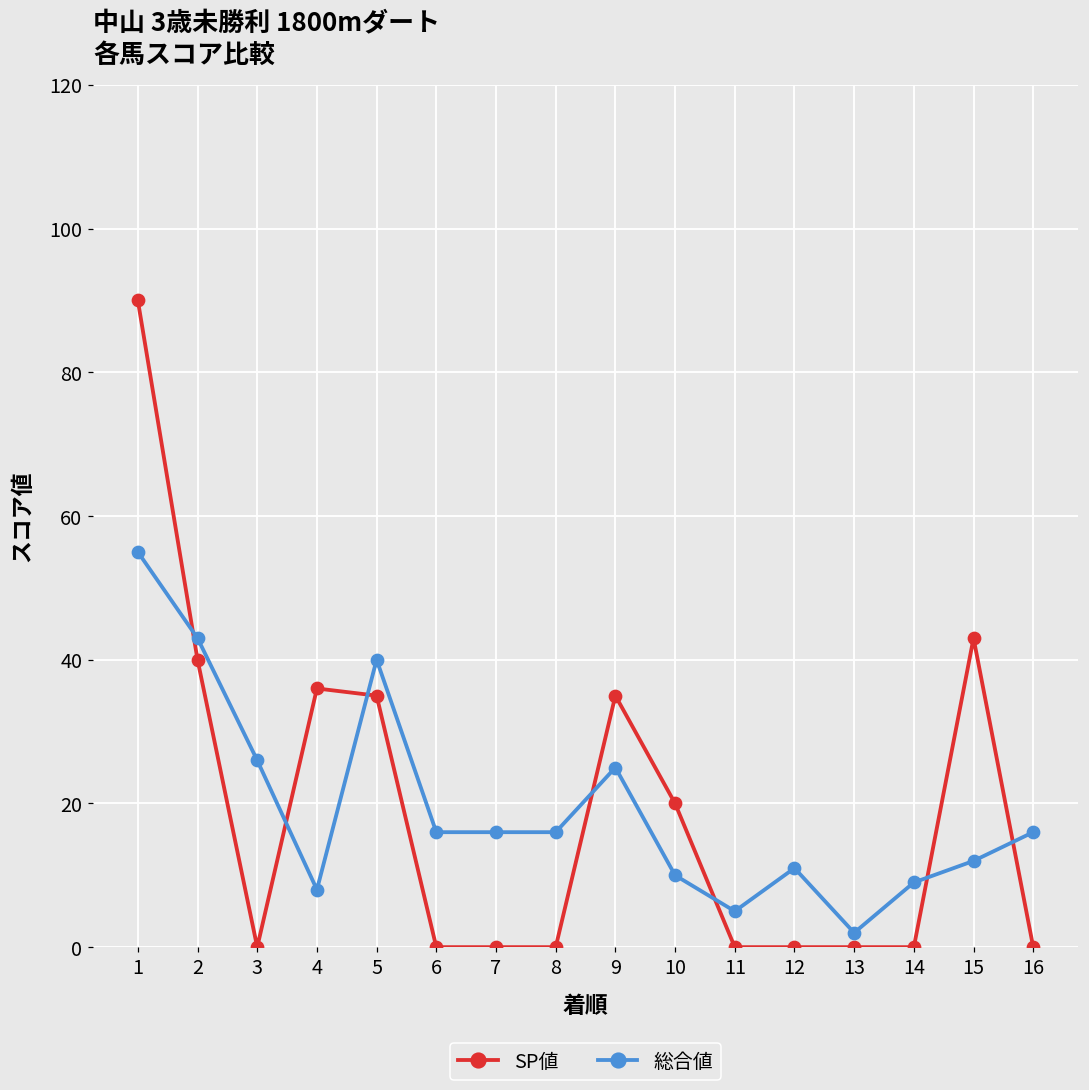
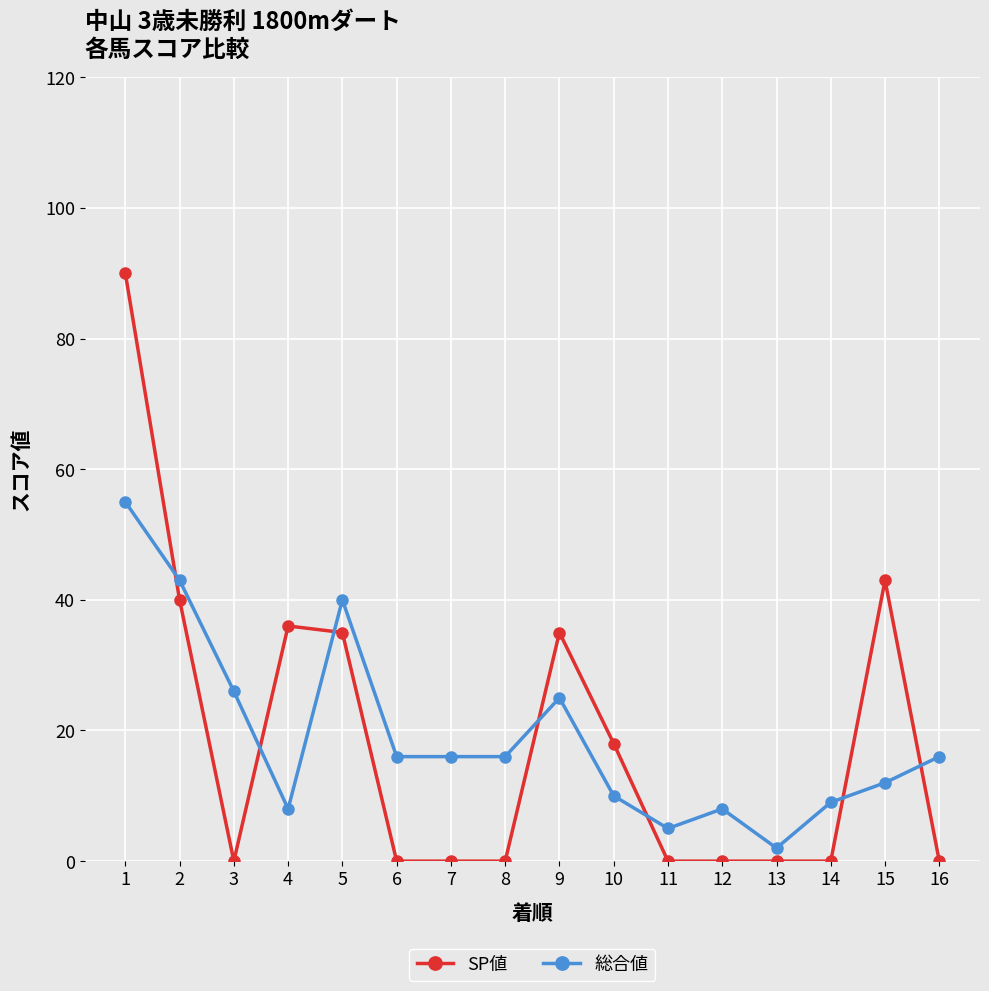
SP値, 10: 20 -> 18
総合値, 12: 11 -> 8
